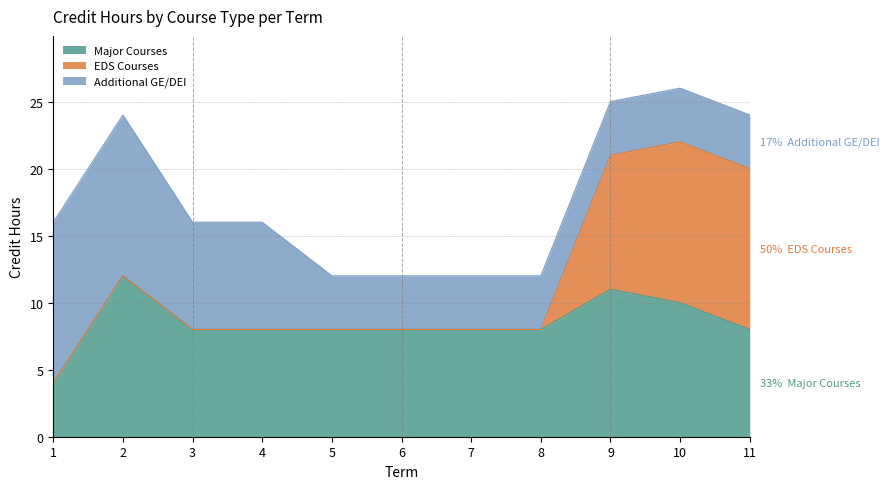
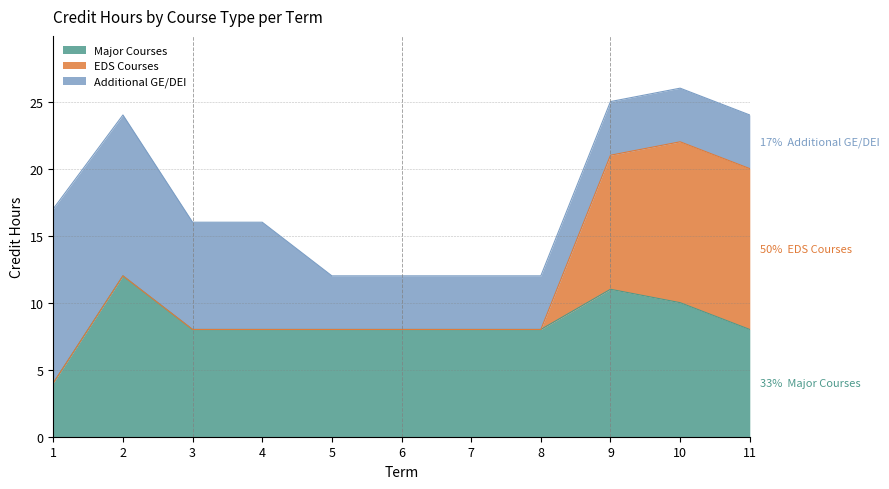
Additional GE/DEI, 1: 12 -> 13
